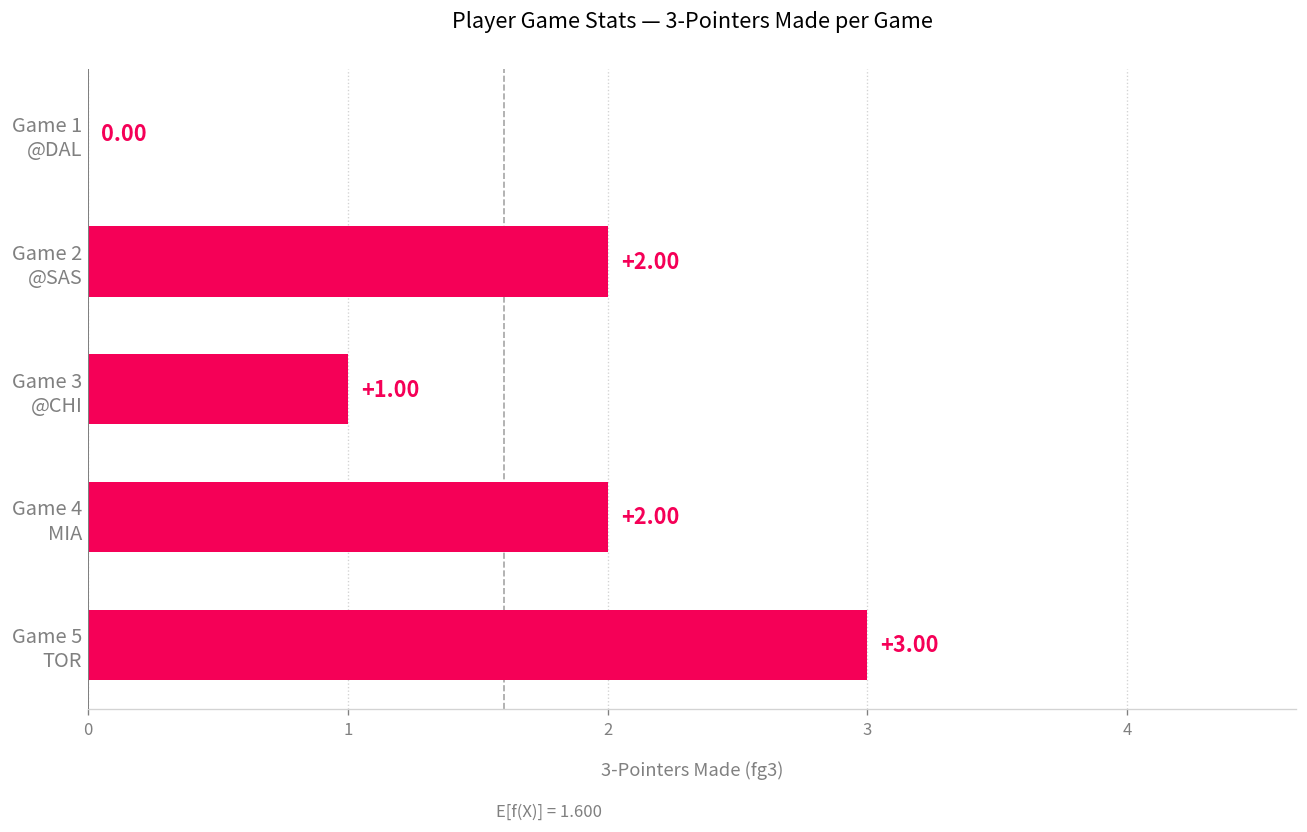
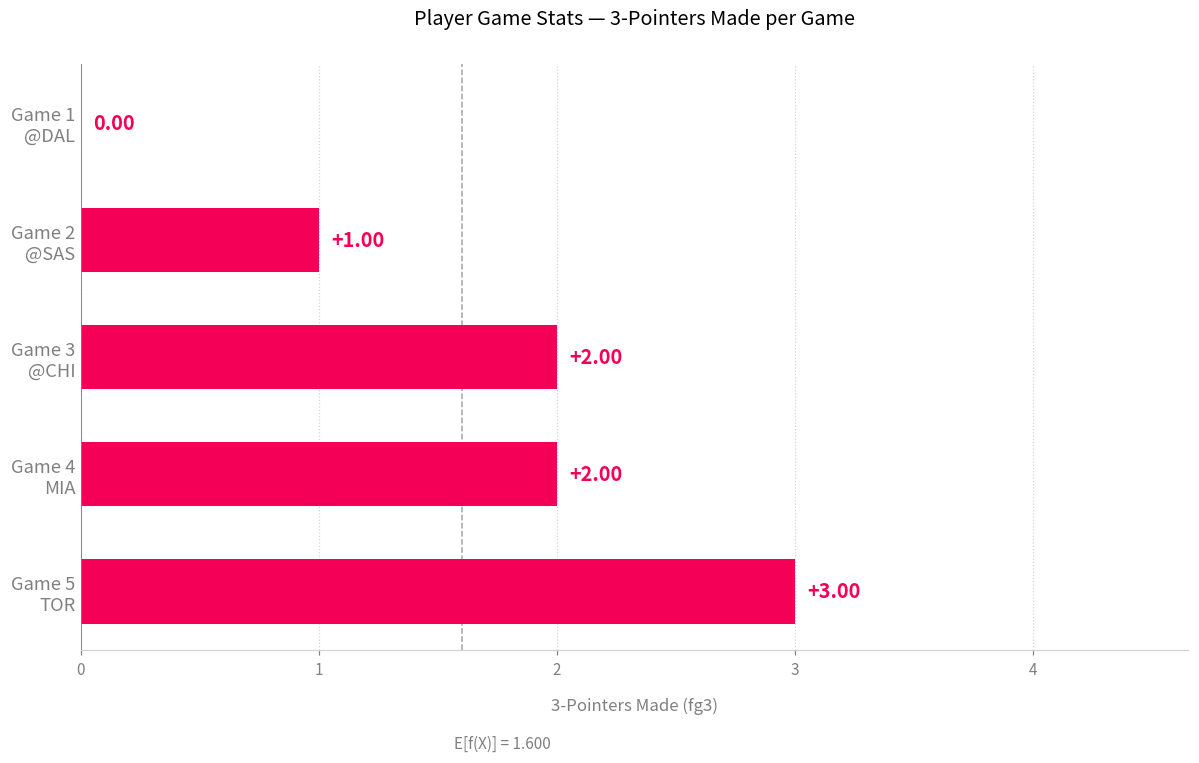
Game 2 @SAS: +2.00 -> +1.00
Game 3 @CHI: +1.00 -> +2.00
